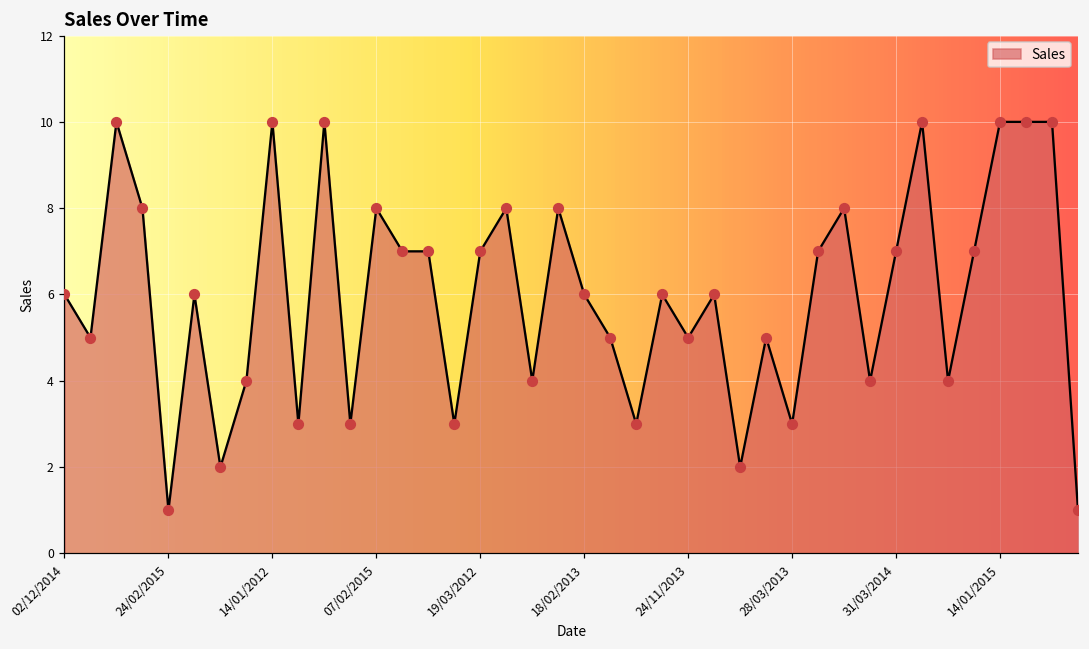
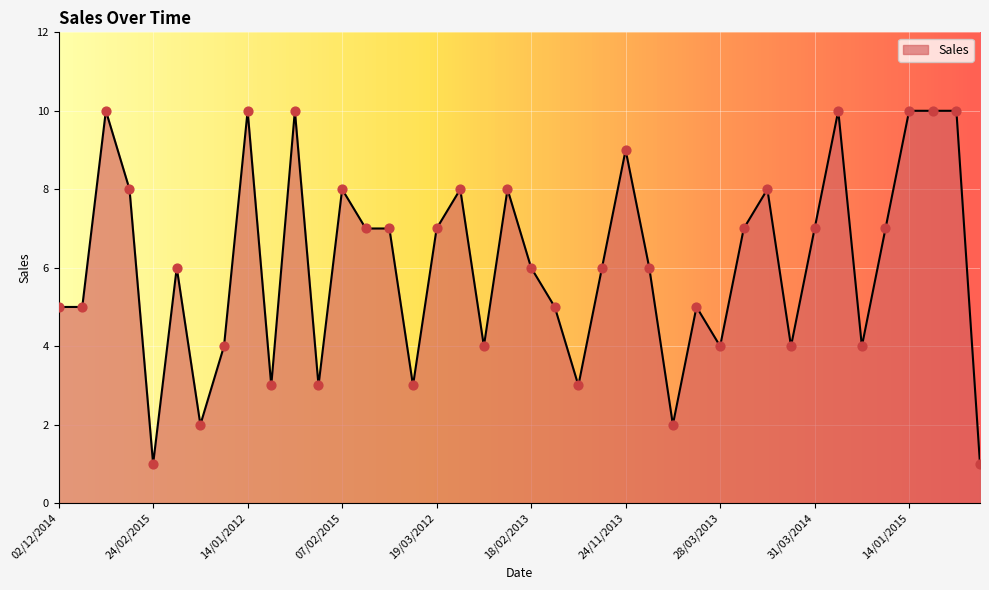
02/12/2014: 6 -> 5
24/11/2013: 5 -> 9
28/03/2013: 3 -> 4
